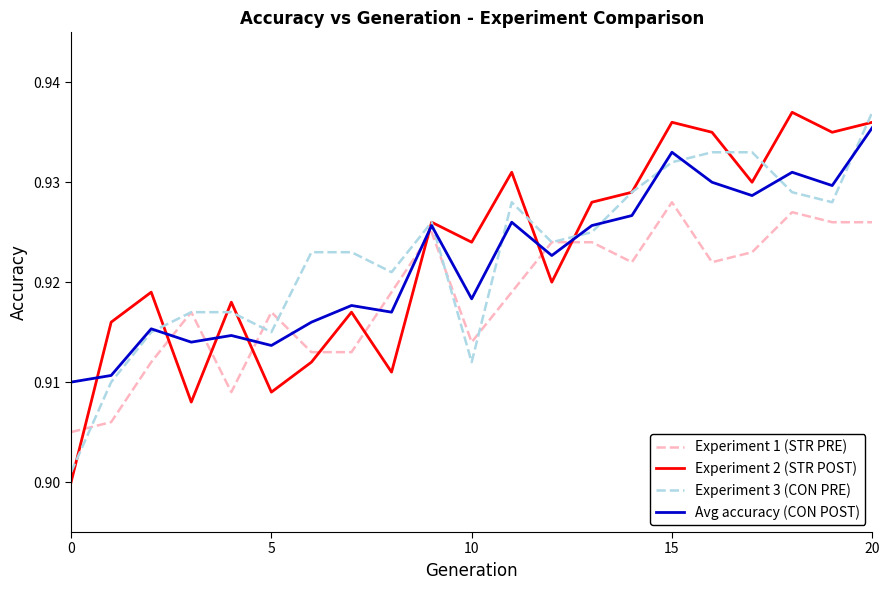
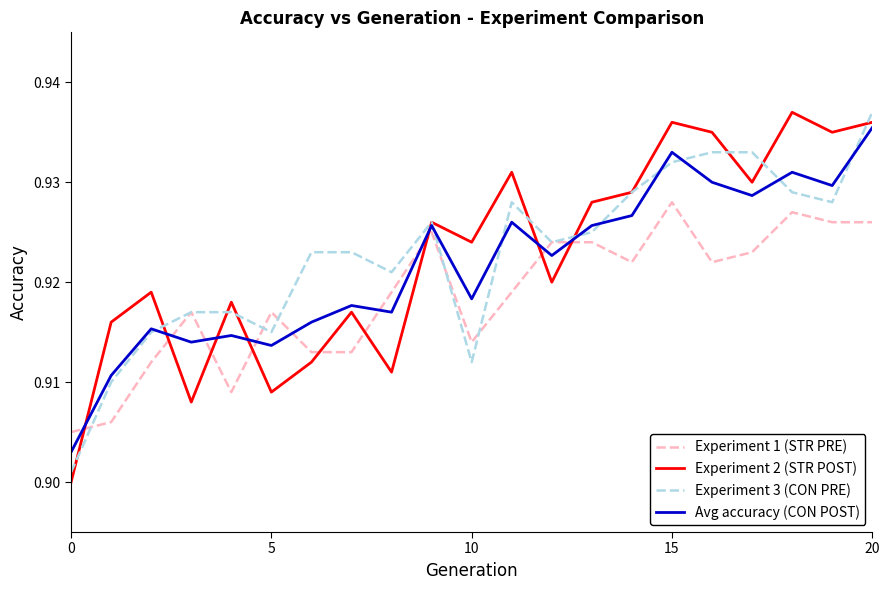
Avg accuracy (CON POST), 0: 0.910 -> 0.903
